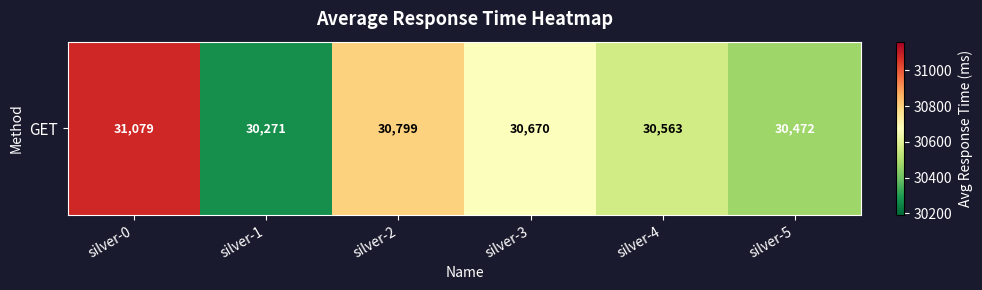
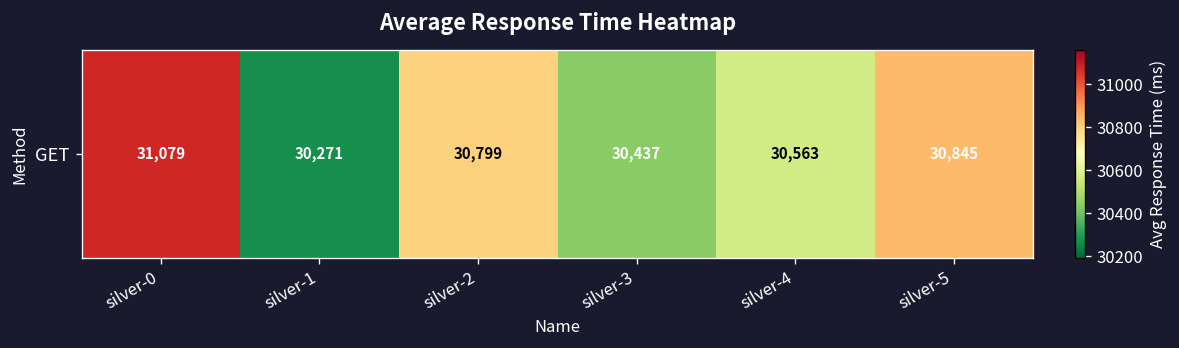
GET, silver-3: 30,670 -> 30,437
GET, silver-5: 30,472 -> 30,845
